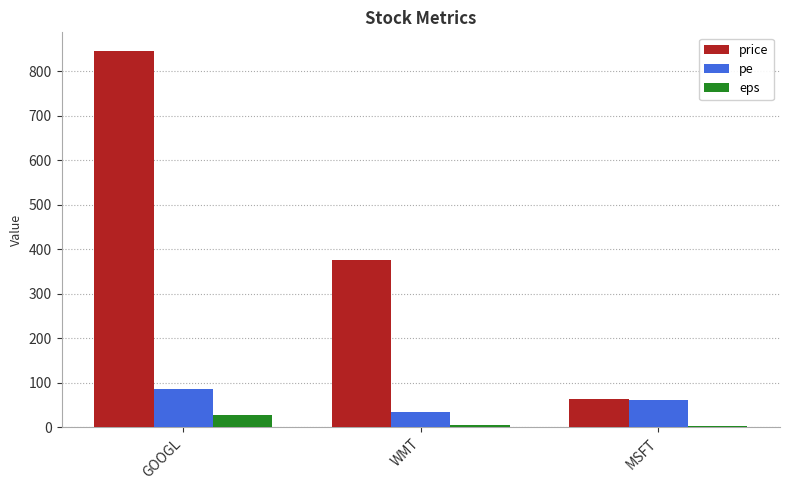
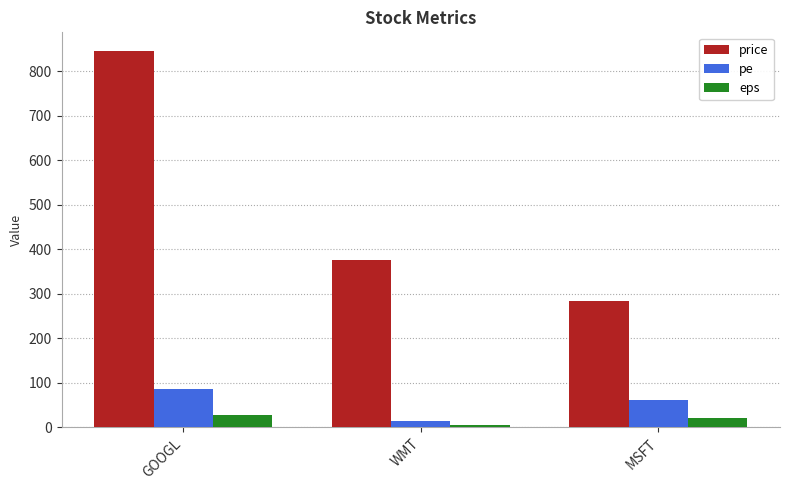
pe, WMT: 30 -> 10
price, MSFT: 60 -> 280
eps, MSFT: 0 -> 20
